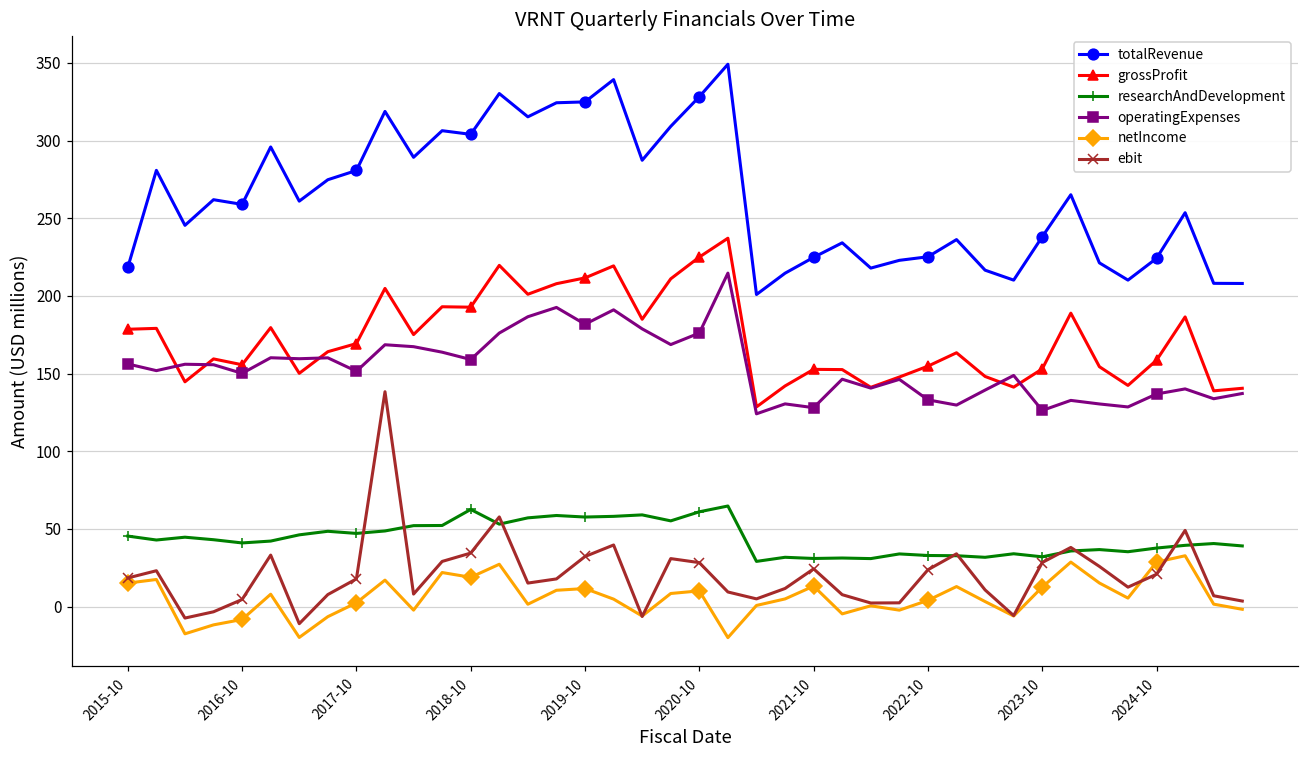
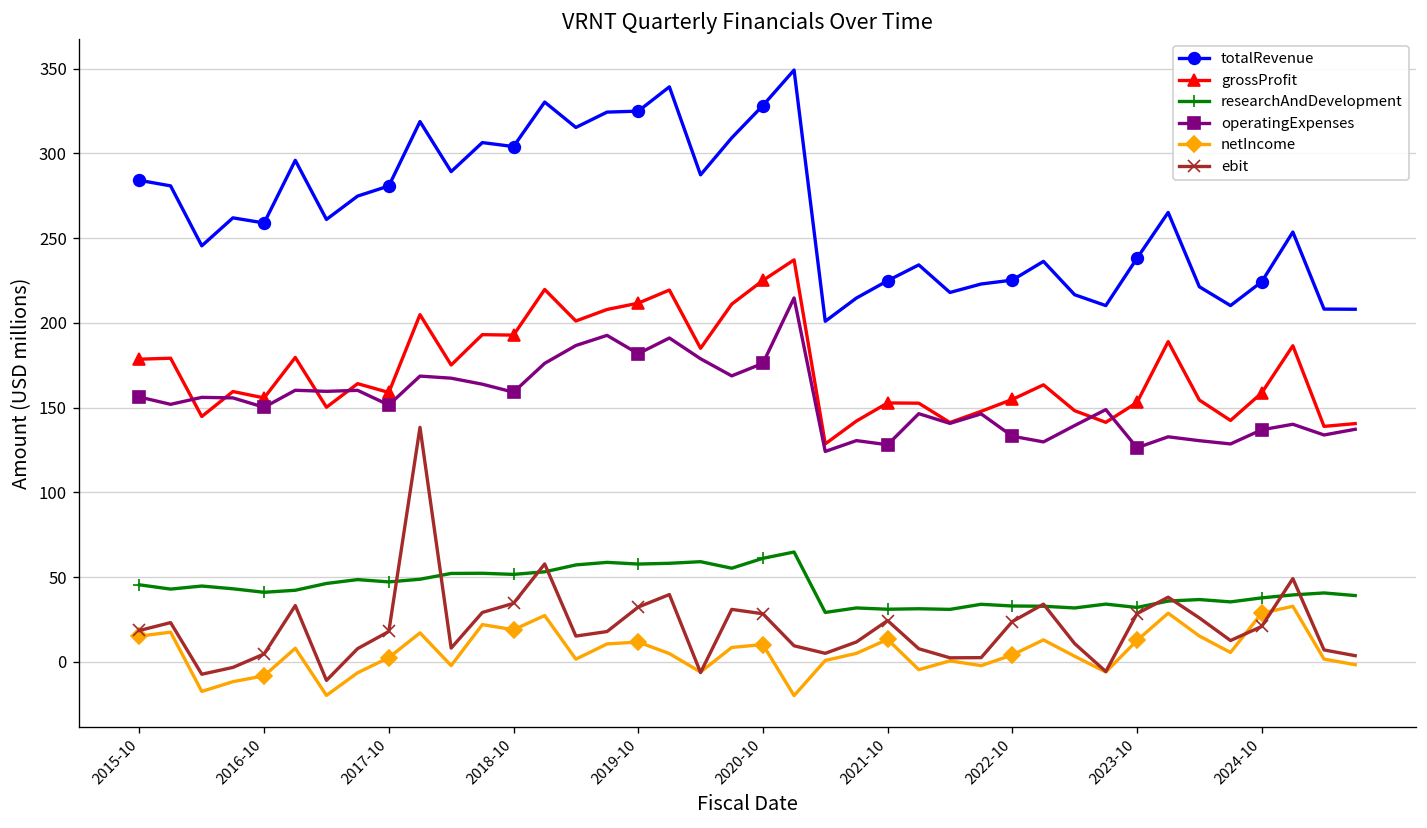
totalRevenue, 2015-10: 218 -> 284
grossProfit, 2017-10: 169 -> 159
researchAndDevelopment, 2018-10: 63 -> 52
